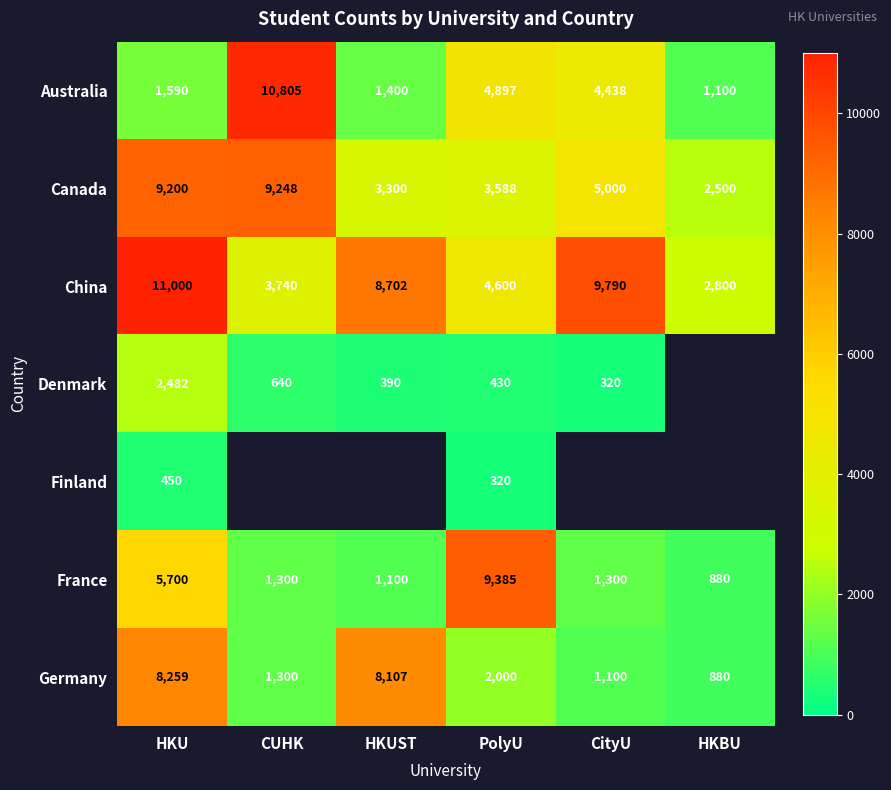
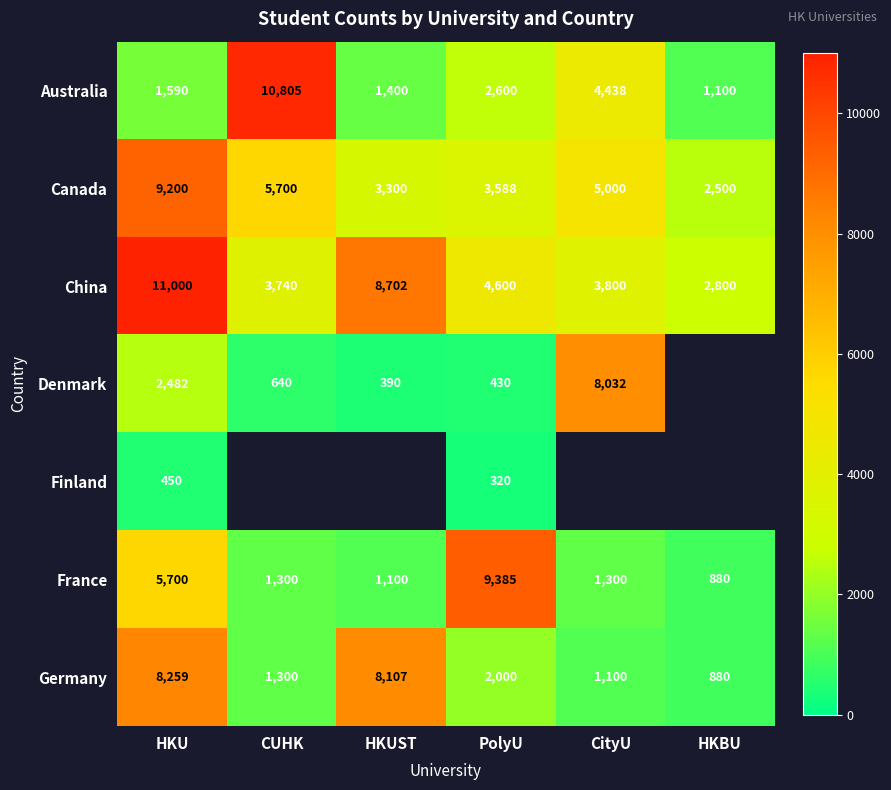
Australia, PolyU: 4,897 -> 2,600
Canada, CUHK: 9,248 -> 5,700
China, CityU: 9,790 -> 3,800
Denmark, CityU: 320 -> 8,032
